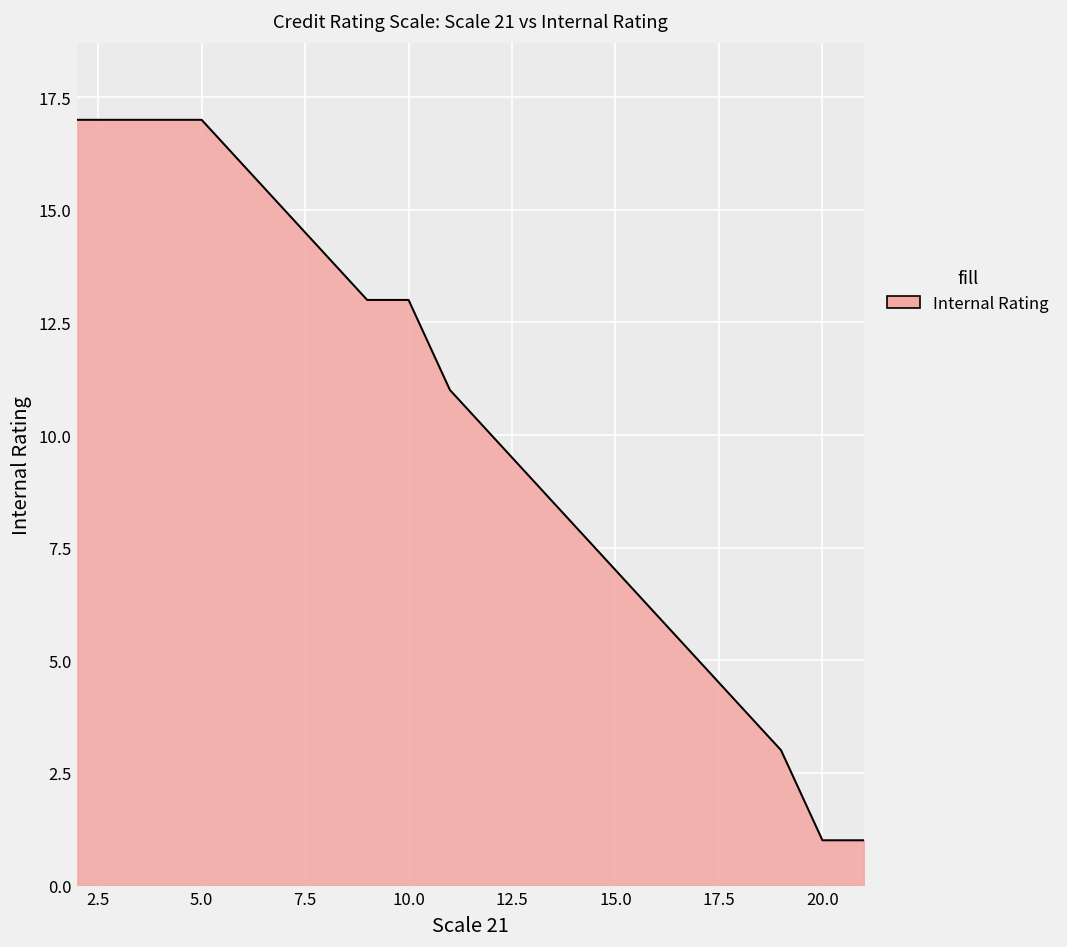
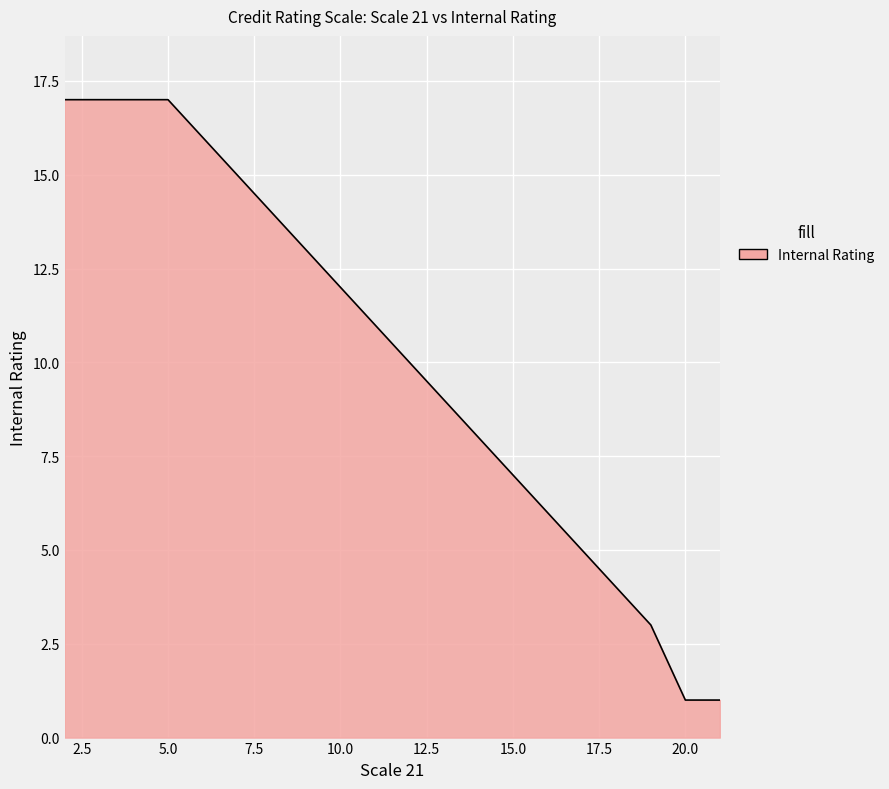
10.0: 13 -> 12
